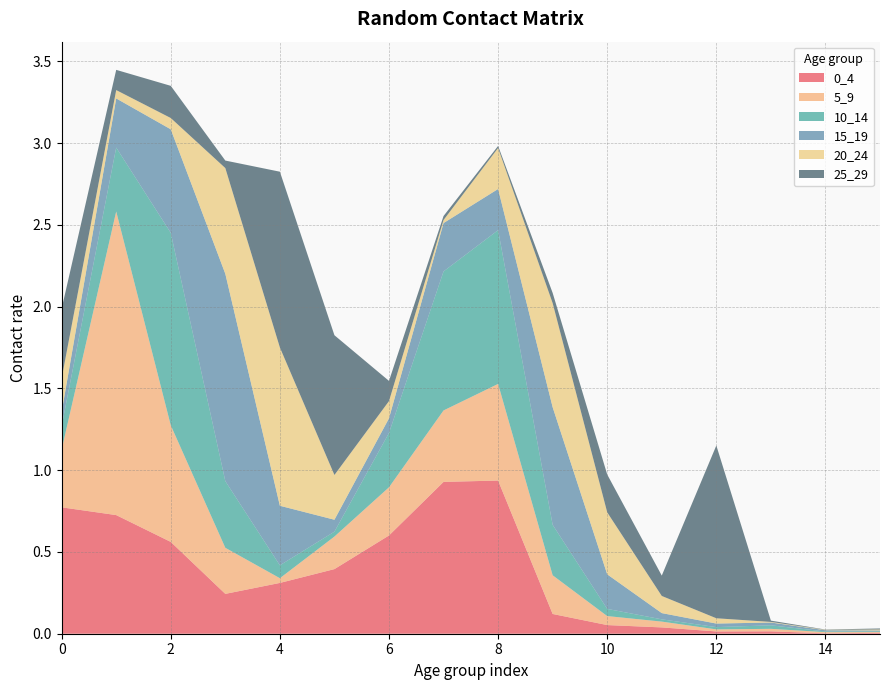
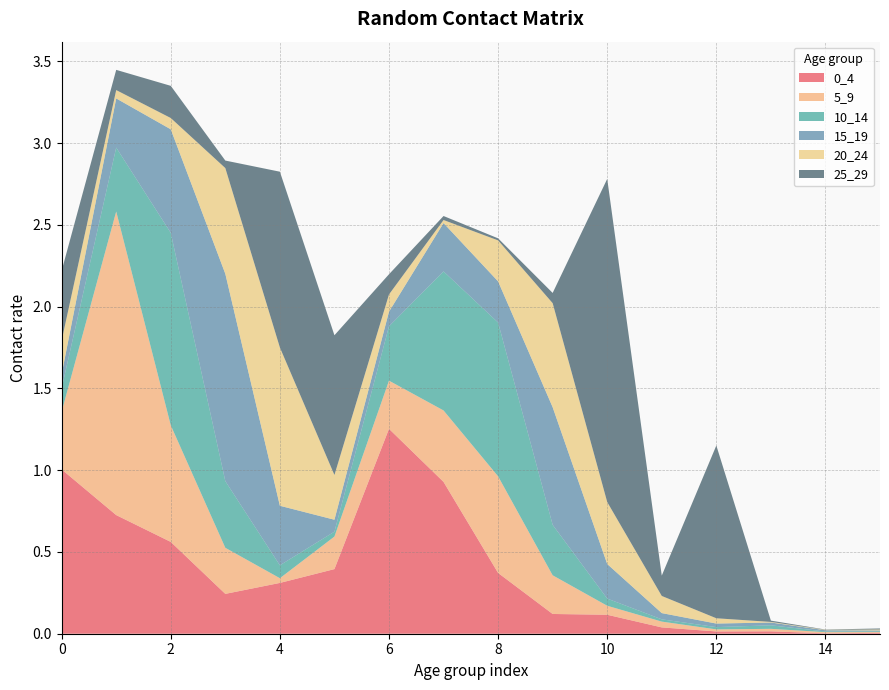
0_4, 0: 0.77 -> 1.00
0_4, 6: 0.60 -> 1.25
0_4, 8: 0.94 -> 0.37
0_4, 10: 0.05 -> 0.12
25_29, 10: 0.23 -> 1.98
